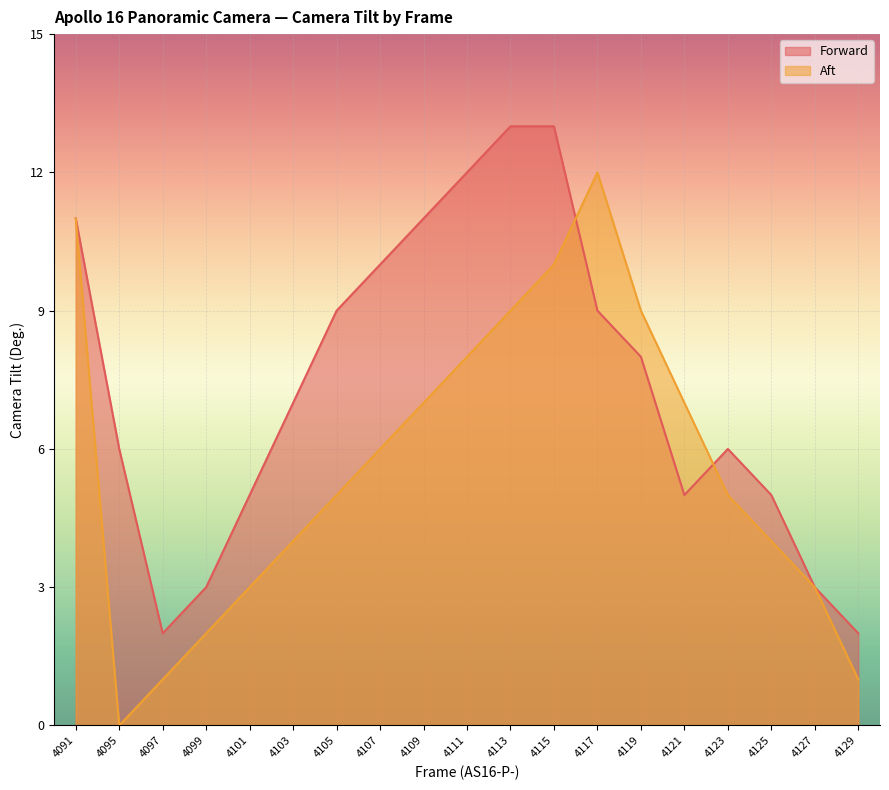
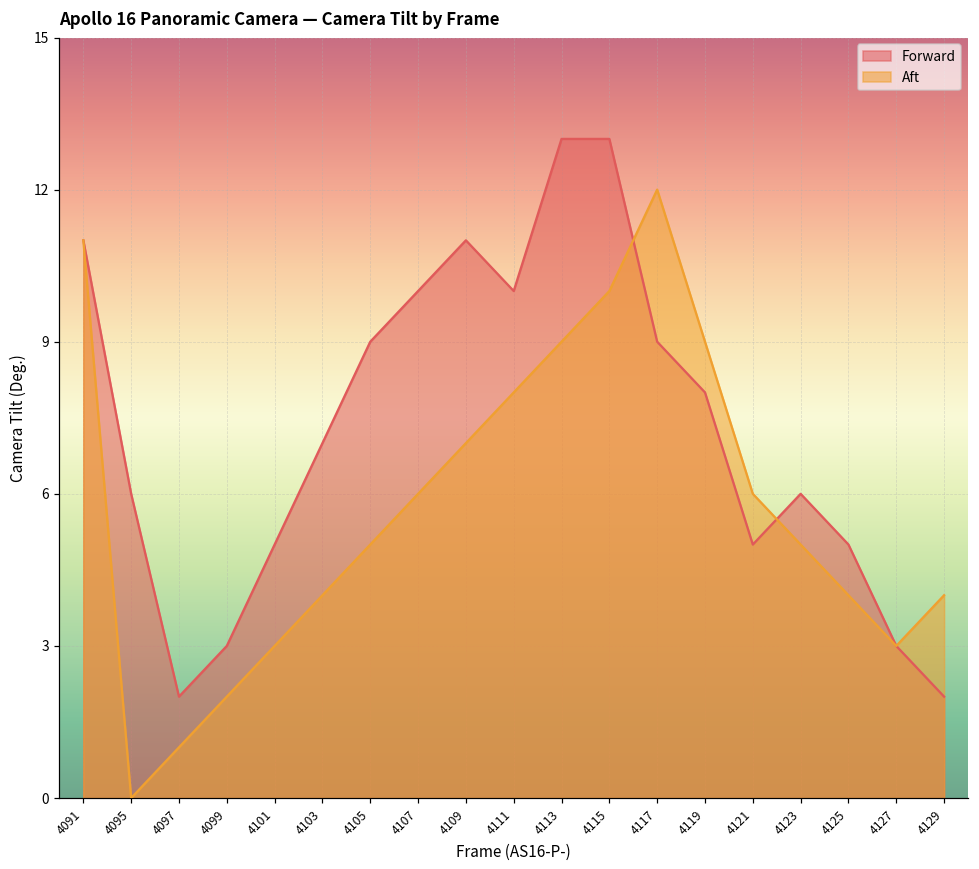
Forward, 4111: 12 -> 10
Aft, 4121: 7 -> 6
Aft, 4129: 1 -> 4
